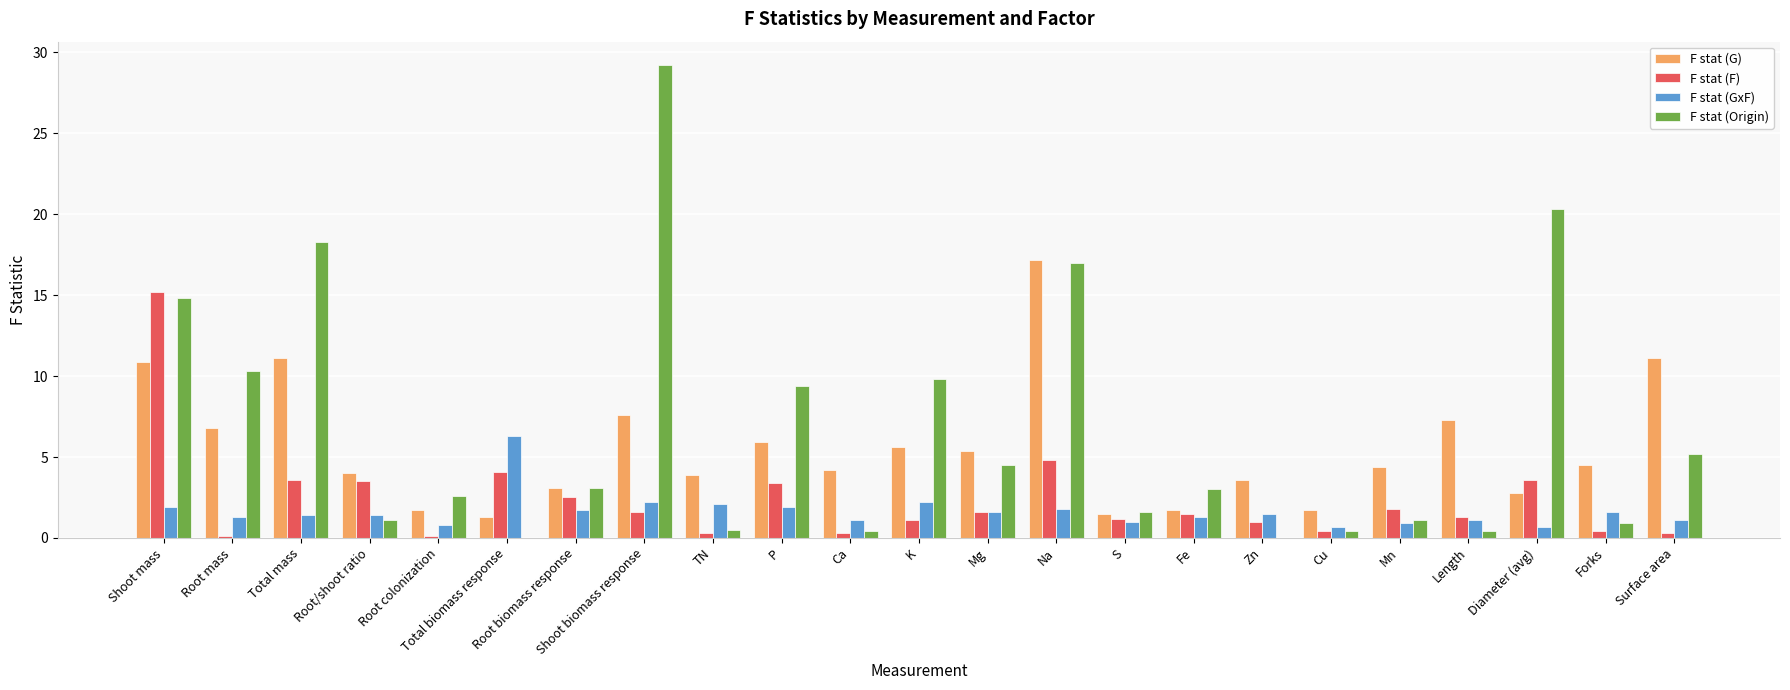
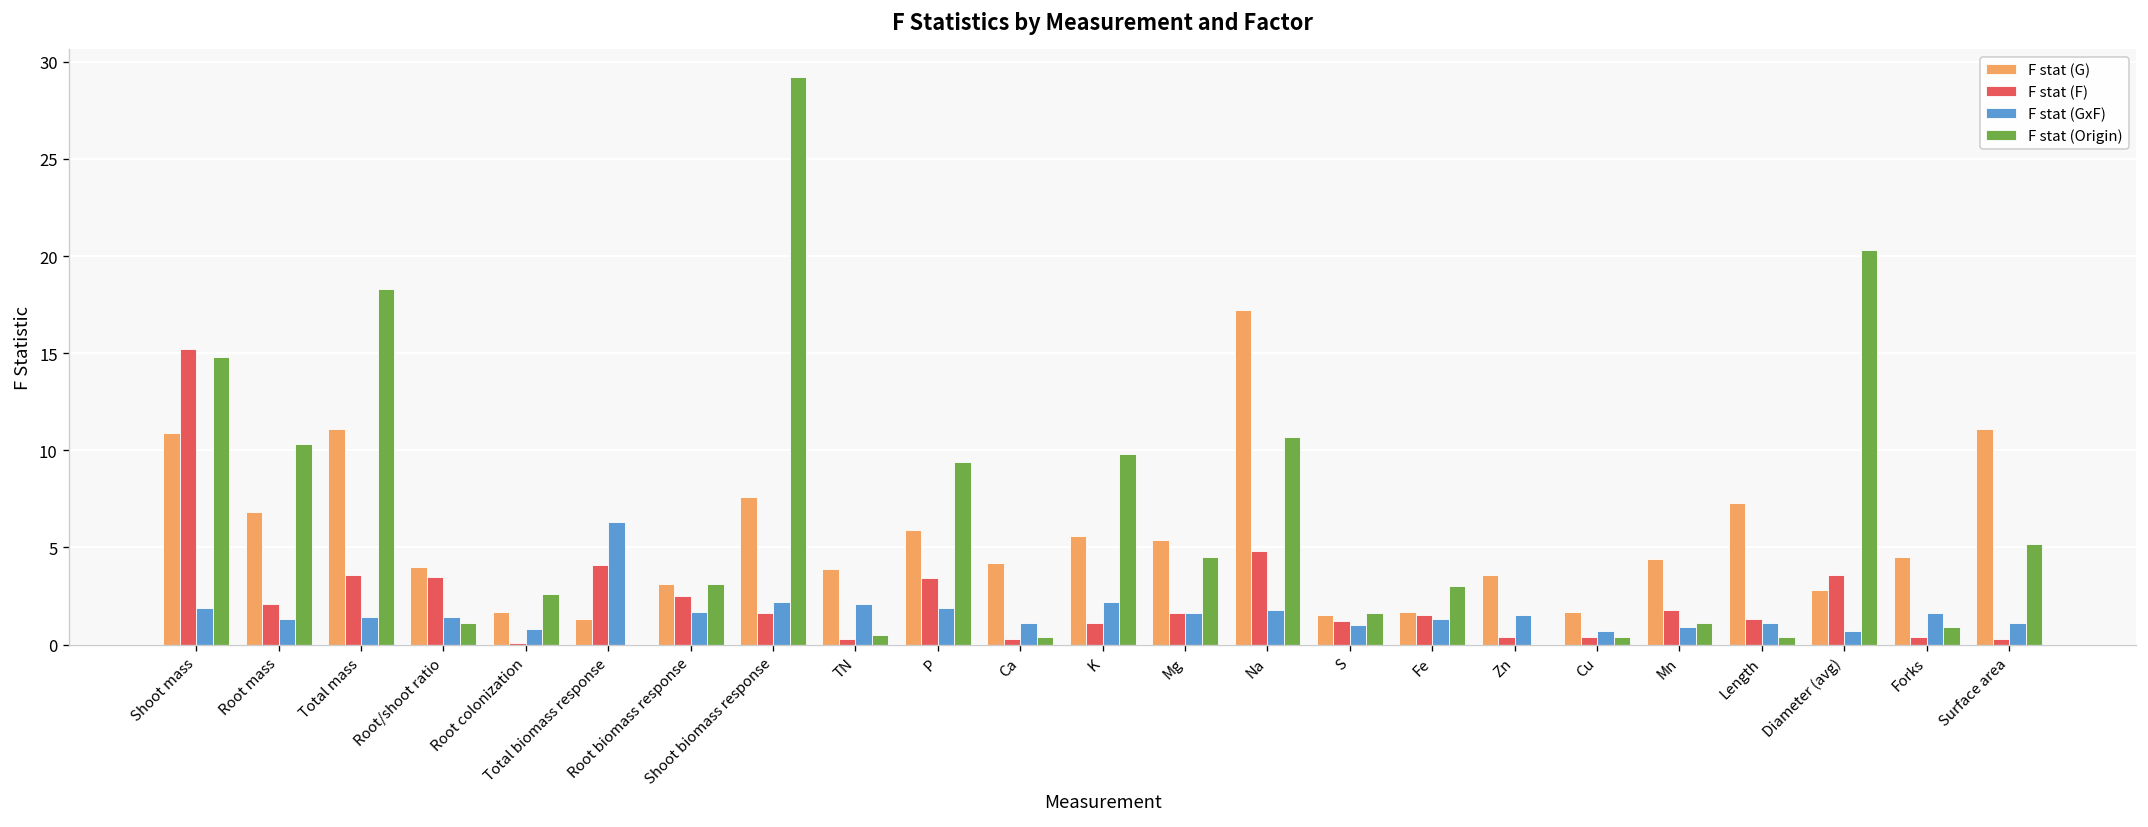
F stat (F), Root mass: 0.1 -> 2.1
F stat (Origin), Na: 17.0 -> 10.7
F stat (F), Zn: 1.0 -> 0.4
